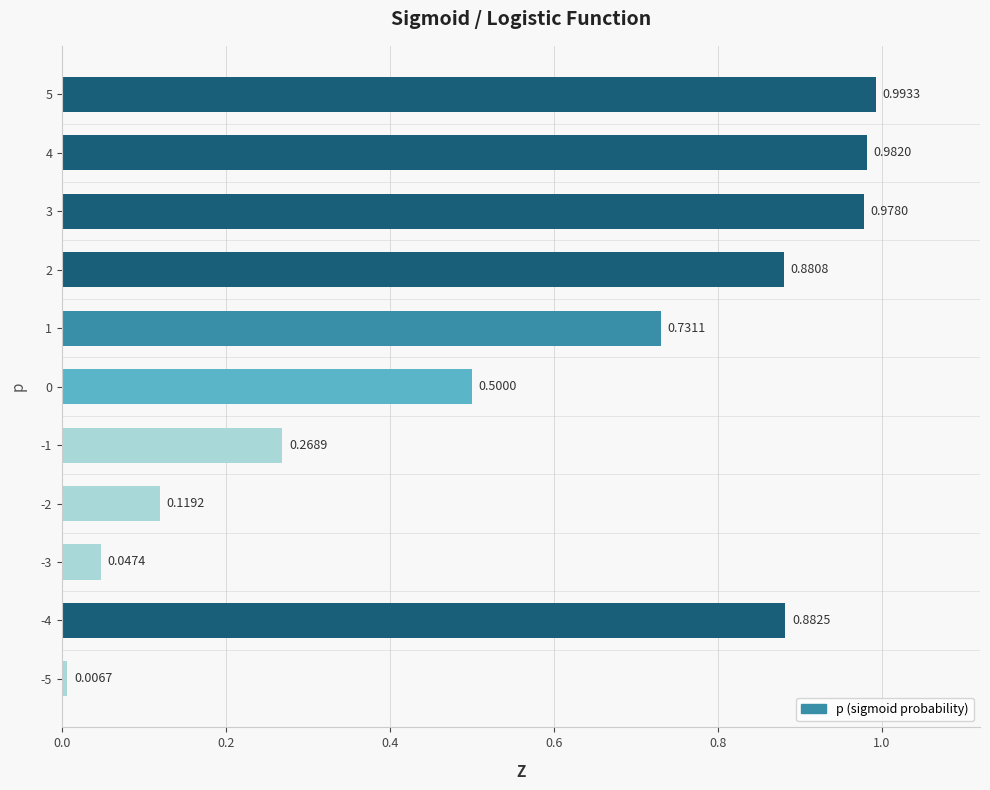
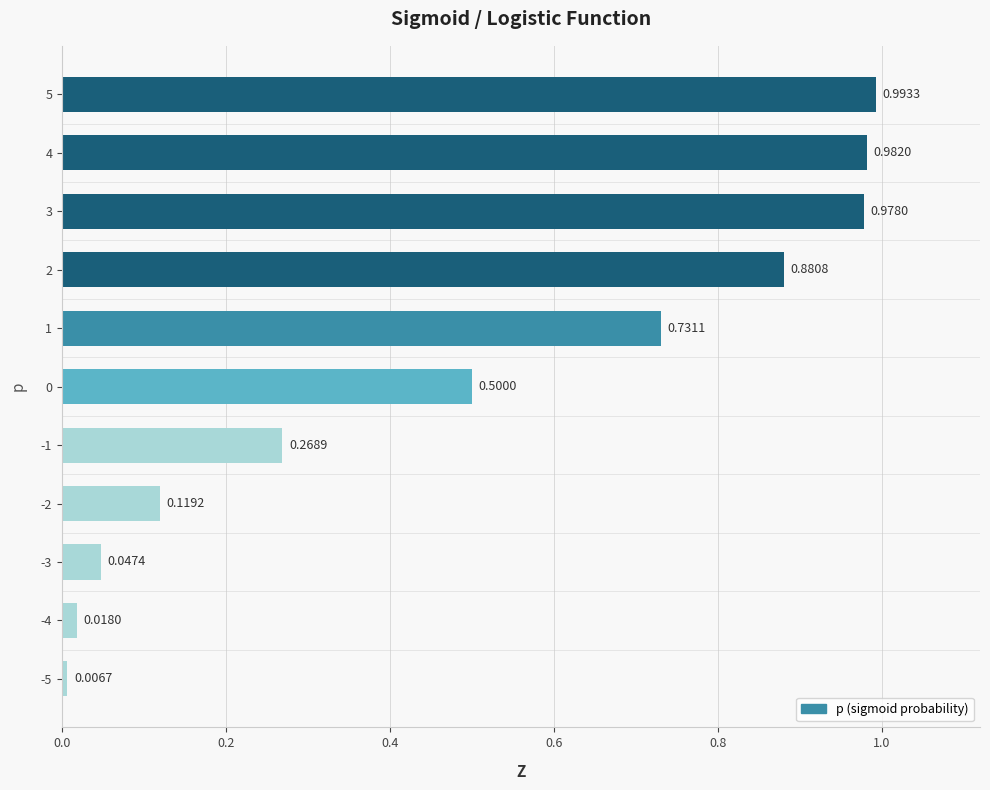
-4: 0.8825 -> 0.0180
